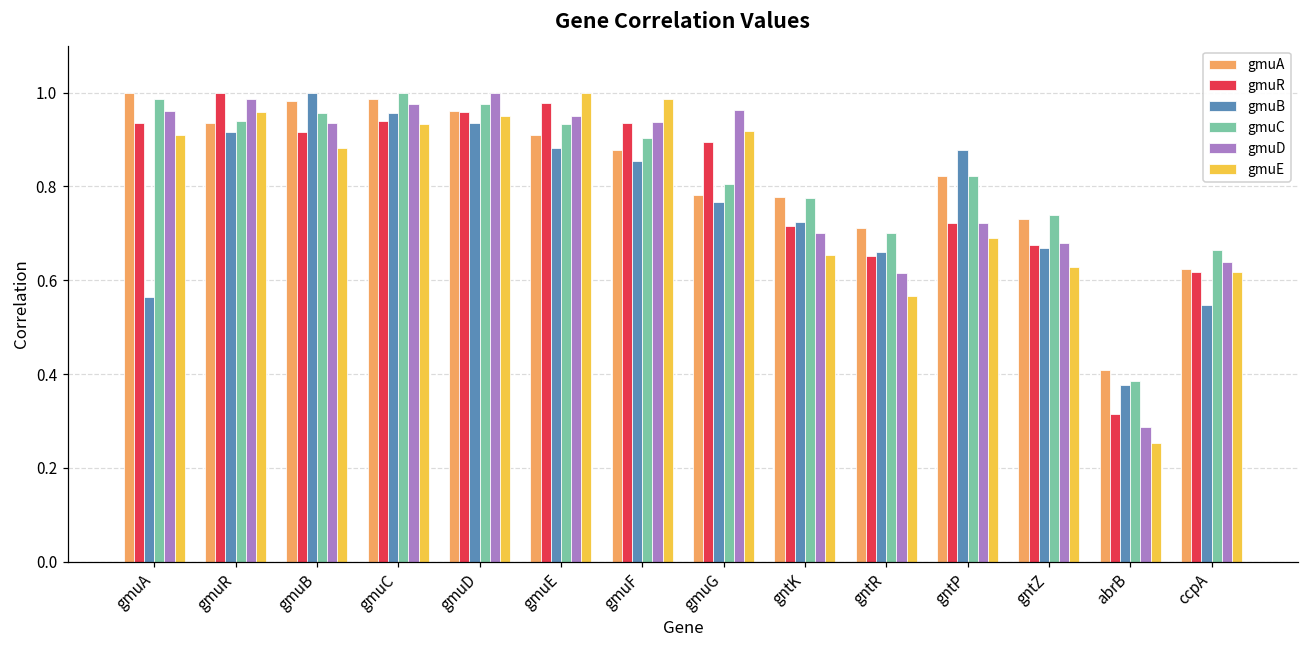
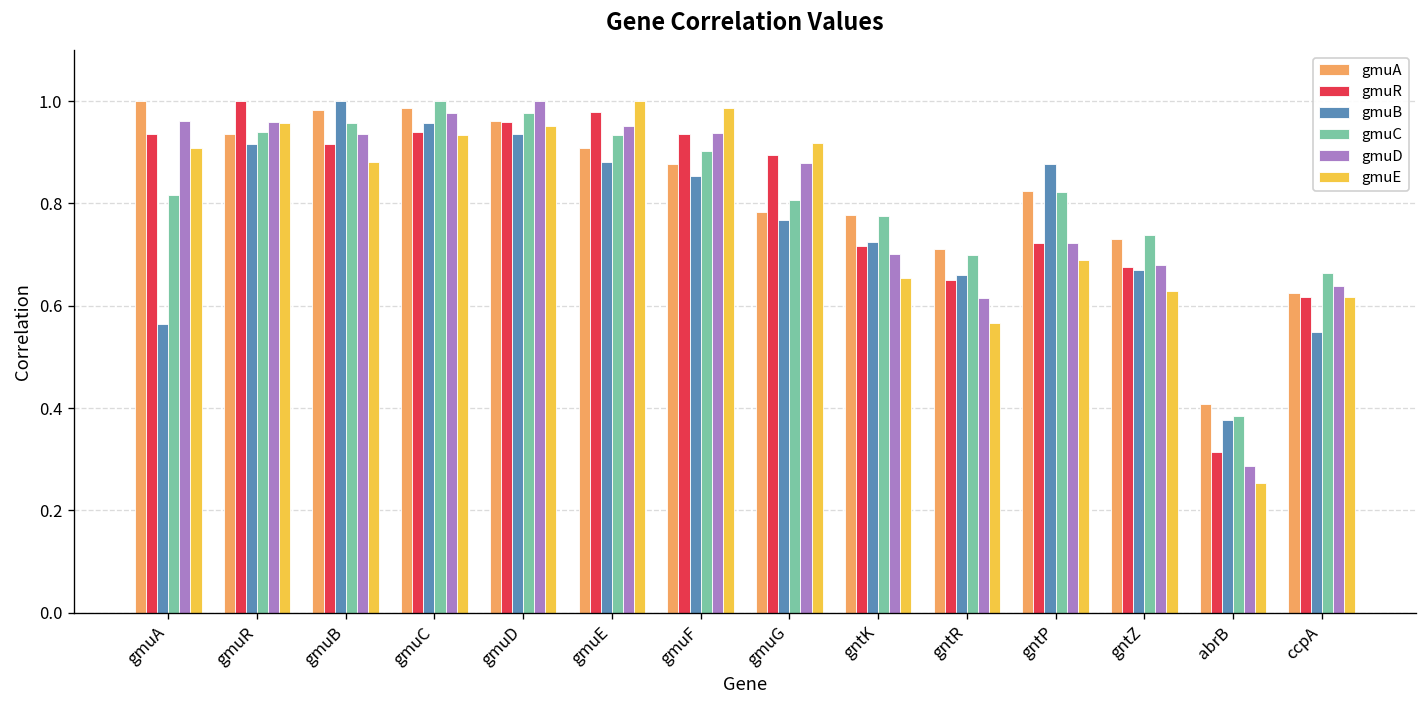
gmuC, gmuA: 0.99 -> 0.82
gmuD, gmuR: 0.99 -> 0.96
gmuD, gmuG: 0.96 -> 0.88
